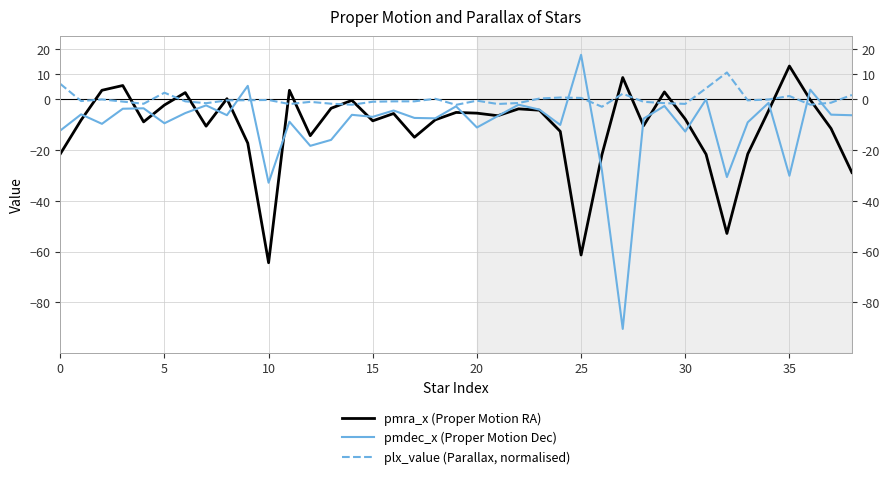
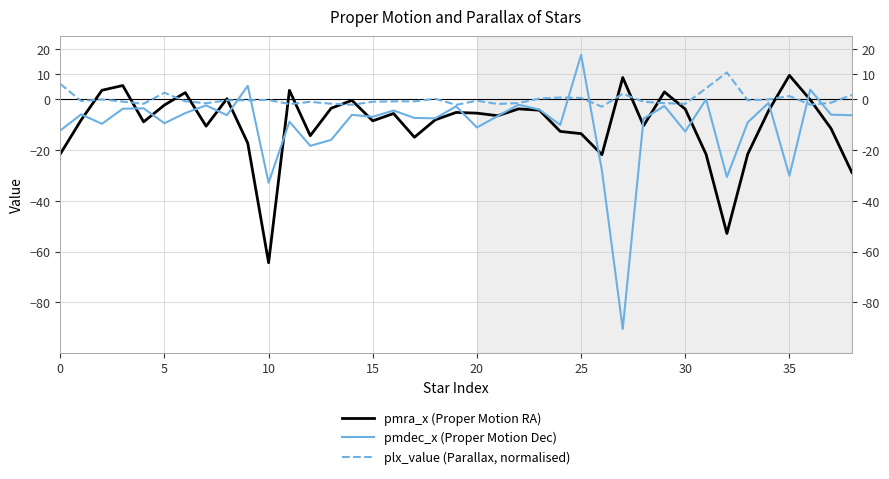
pmra_x (Proper Motion RA), 25: -61 -> -13
pmra_x (Proper Motion RA), 30: -8 -> -4
pmra_x (Proper Motion RA), 35: 13 -> 10
